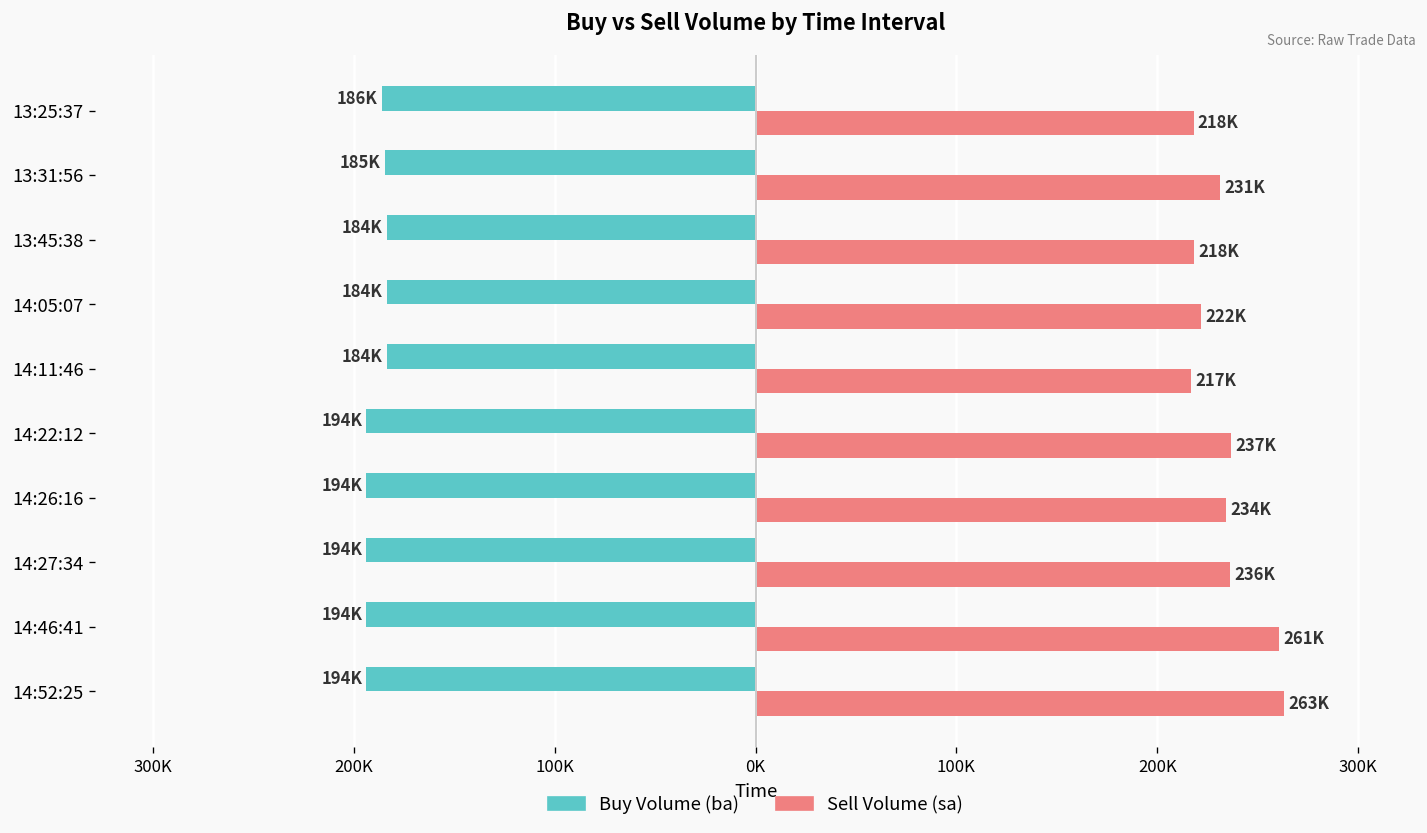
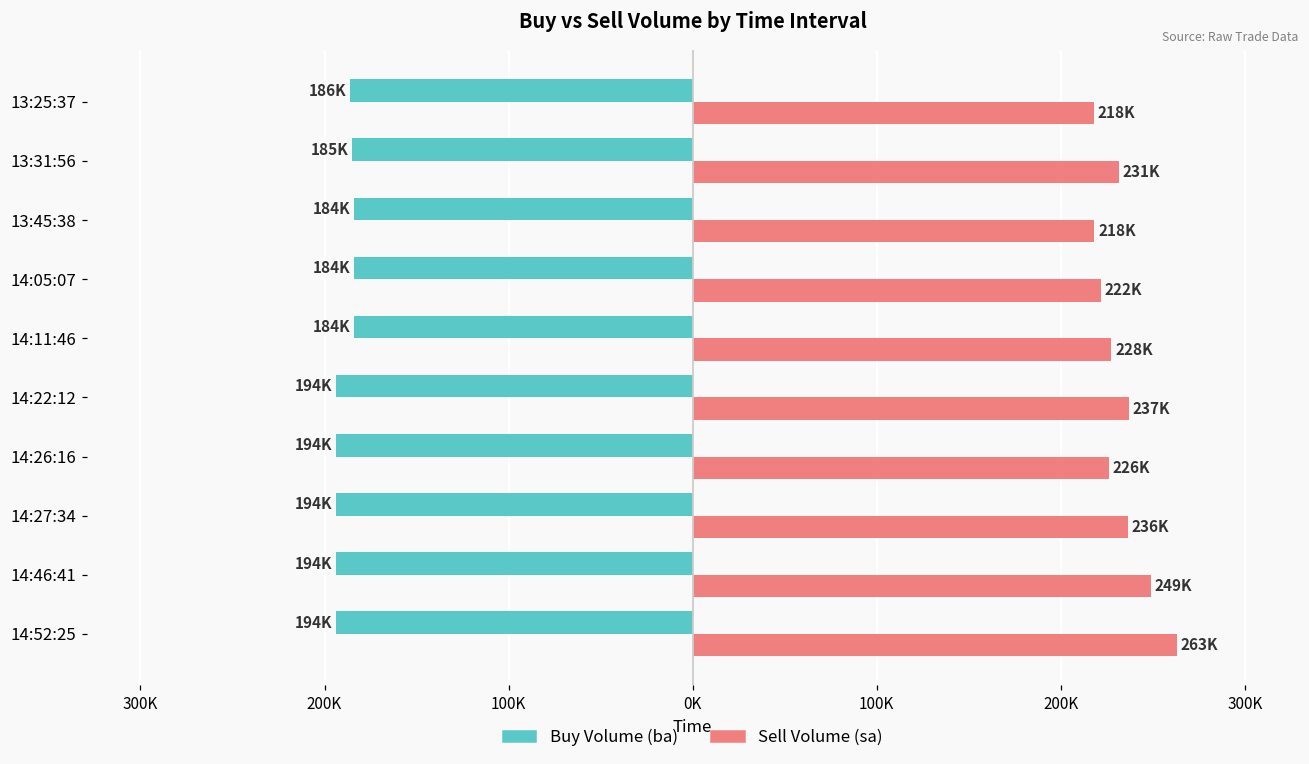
Sell Volume (sa), 14:11:46: 217K -> 228K
Sell Volume (sa), 14:26:16: 234K -> 226K
Sell Volume (sa), 14:46:41: 261K -> 249K
